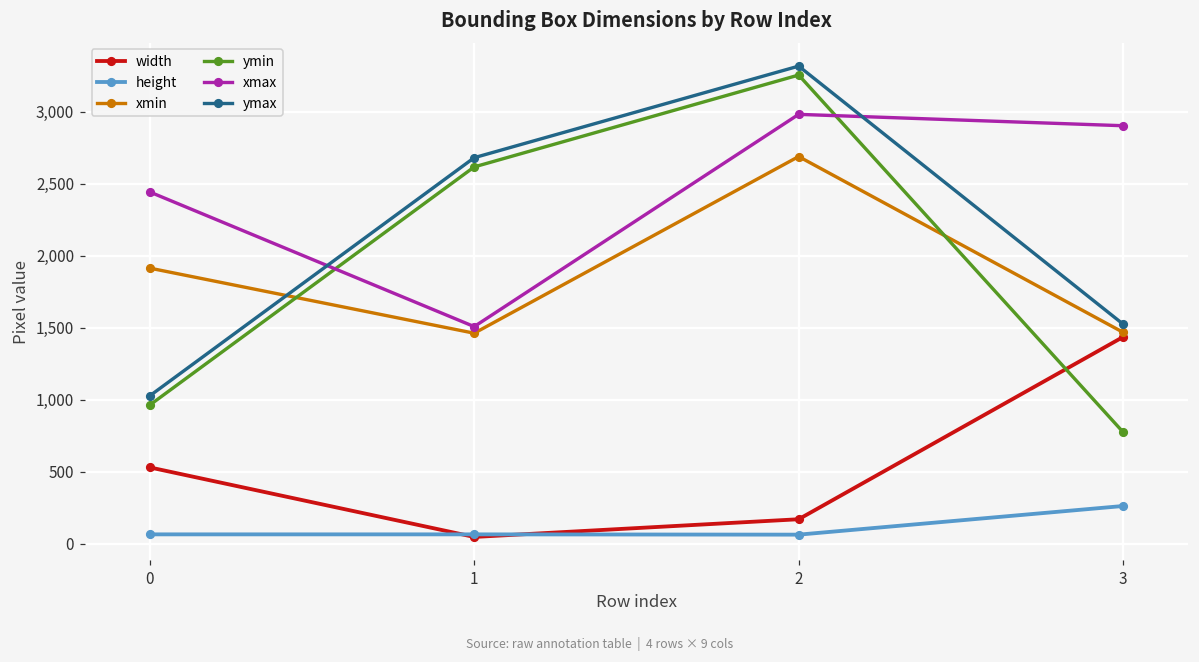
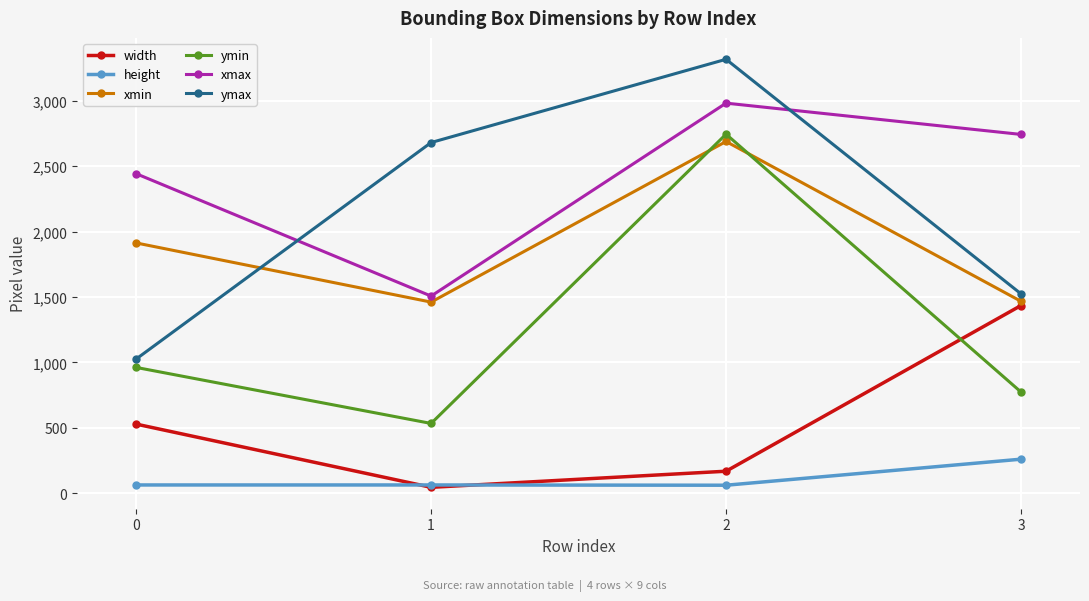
ymin, 1: 2,620 -> 530
ymin, 2: 3,250 -> 2,740
xmax, 3: 2,900 -> 2,740
